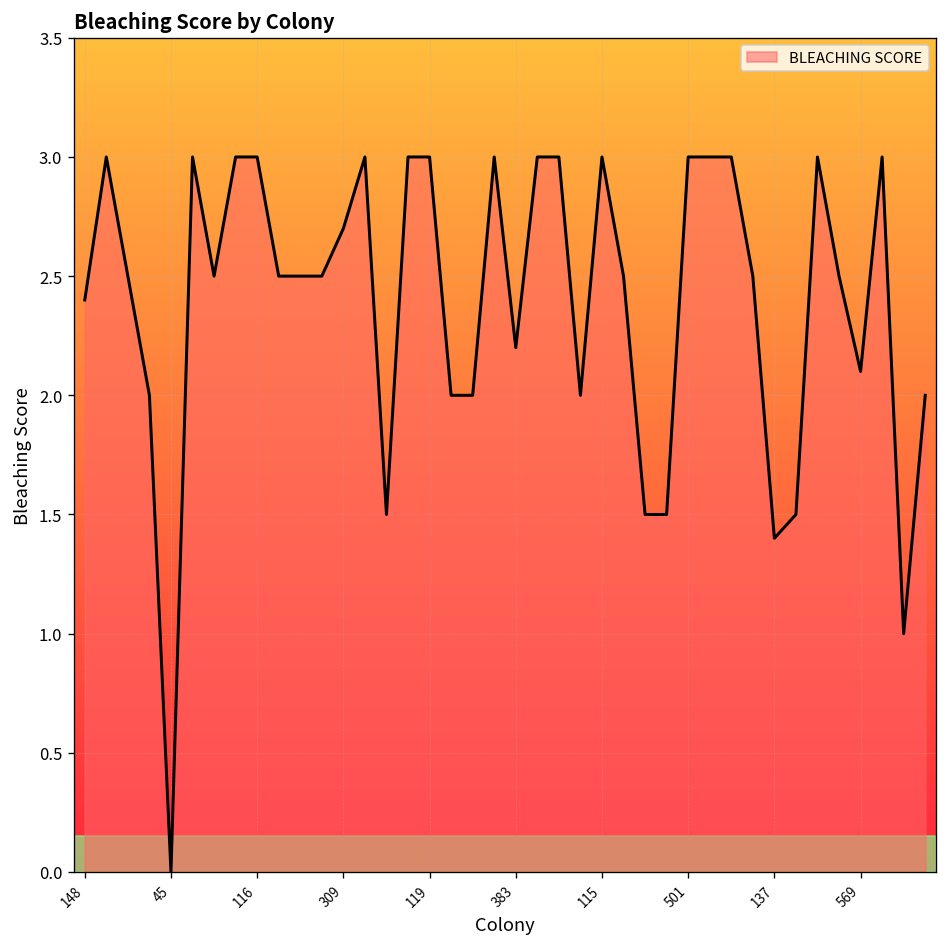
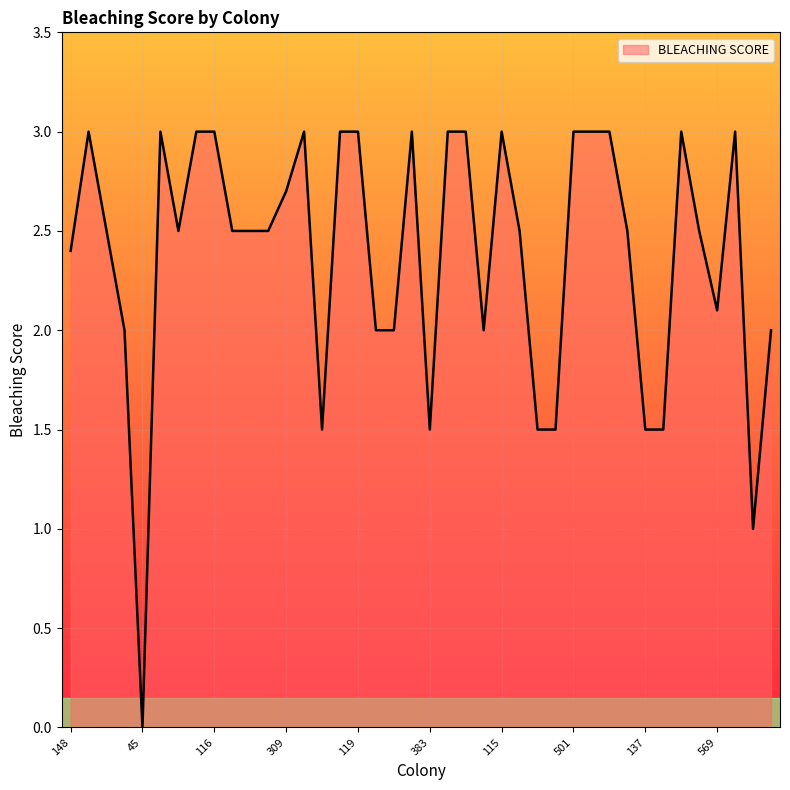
383: 2.2 -> 1.5
137: 1.4 -> 1.5
